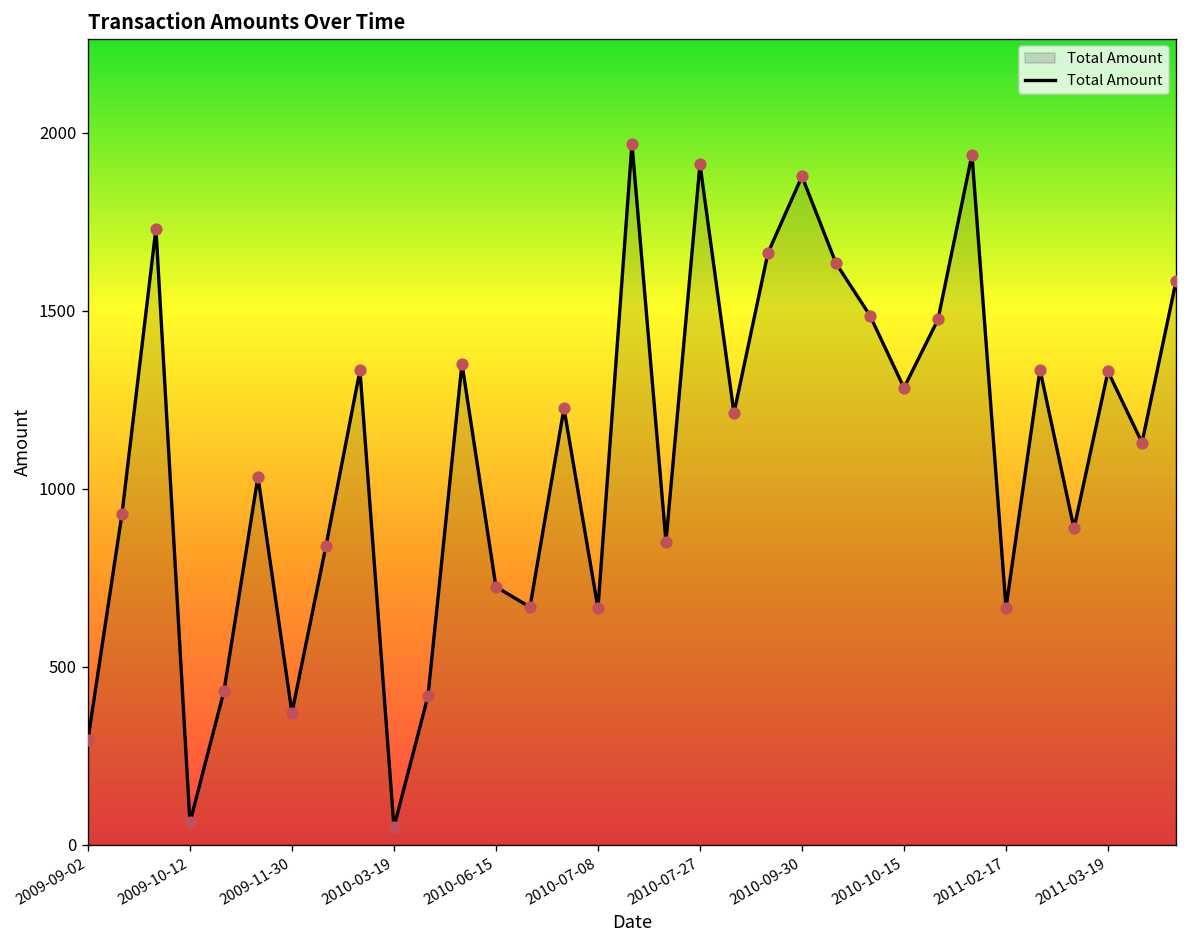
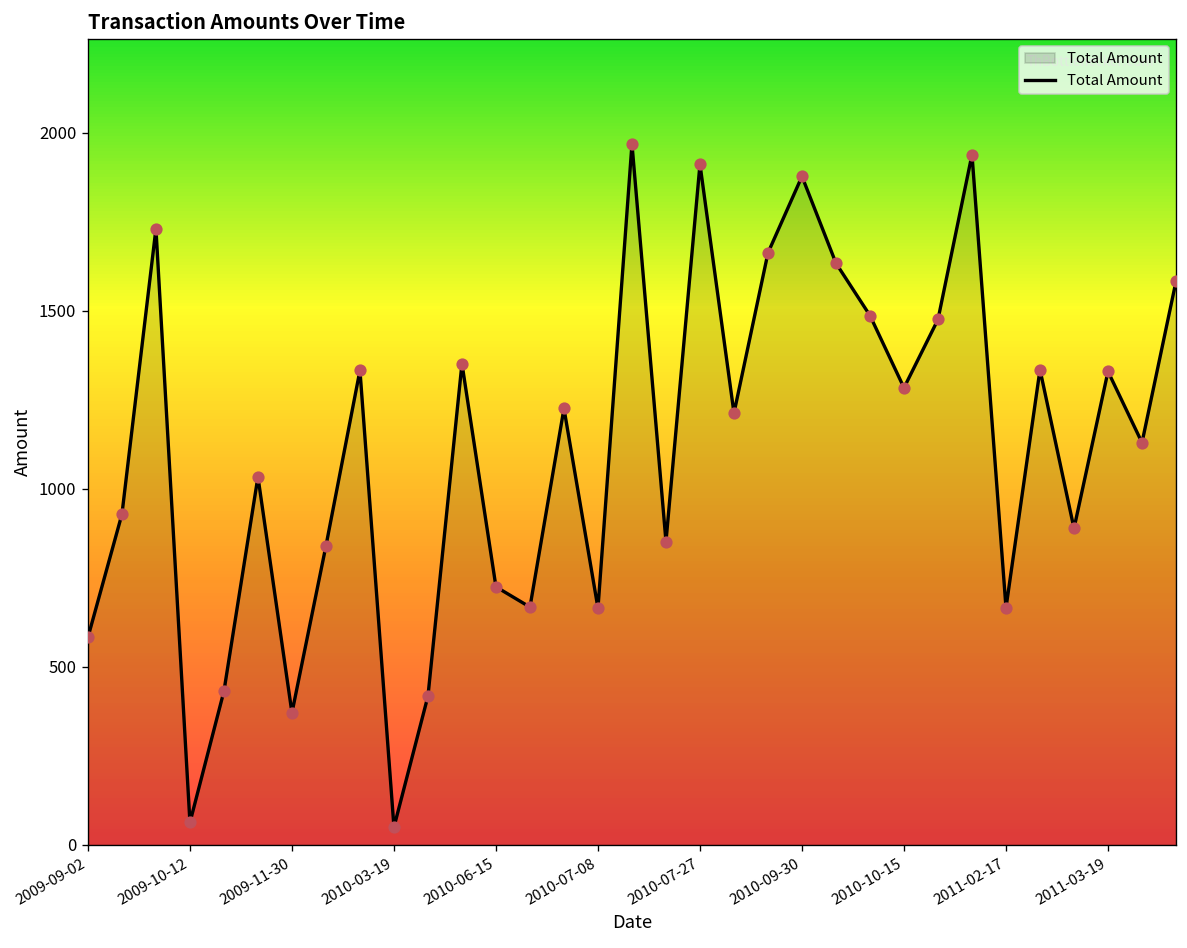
2009-09-02: 300 -> 580
